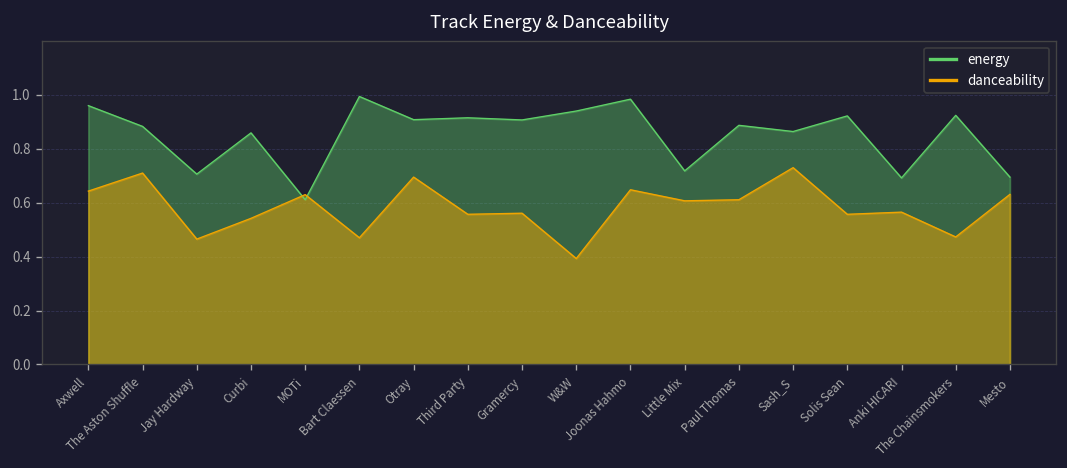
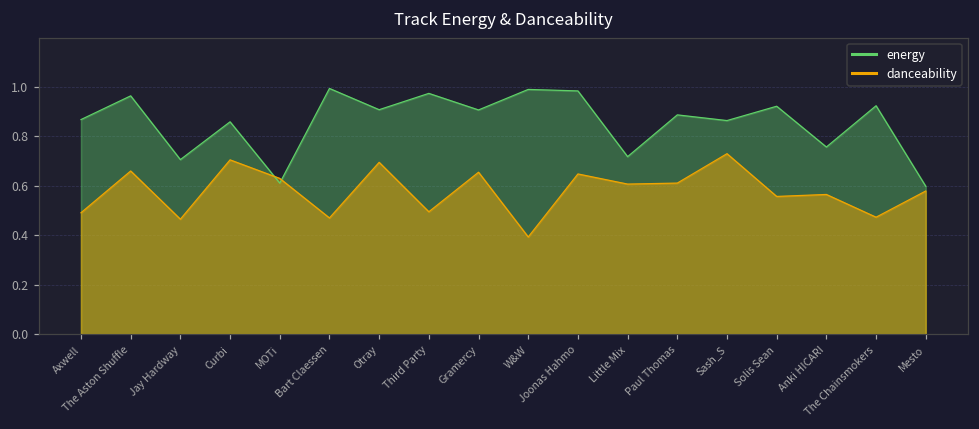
energy, Axwell: 0.96 -> 0.87
danceability, Axwell: 0.64 -> 0.49
energy, The Aston Shuffle: 0.88 -> 0.96
danceability, The Aston Shuffle: 0.71 -> 0.66
danceability, Curbi: 0.54 -> 0.71
energy, Third Party: 0.92 -> 0.97
danceability, Third Party: 0.56 -> 0.50
danceability, Gramercy: 0.56 -> 0.66
energy, W&W: 0.94 -> 0.99
energy, Anki HICARI: 0.69 -> 0.76
energy, Mesto: 0.70 -> 0.60
danceability, Mesto: 0.63 -> 0.58
